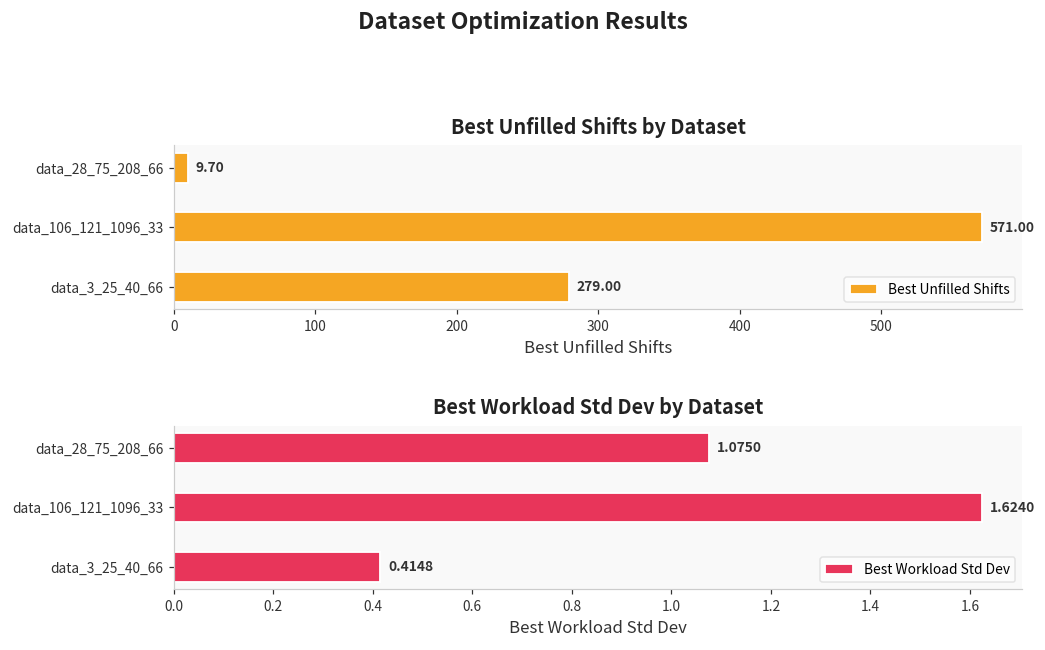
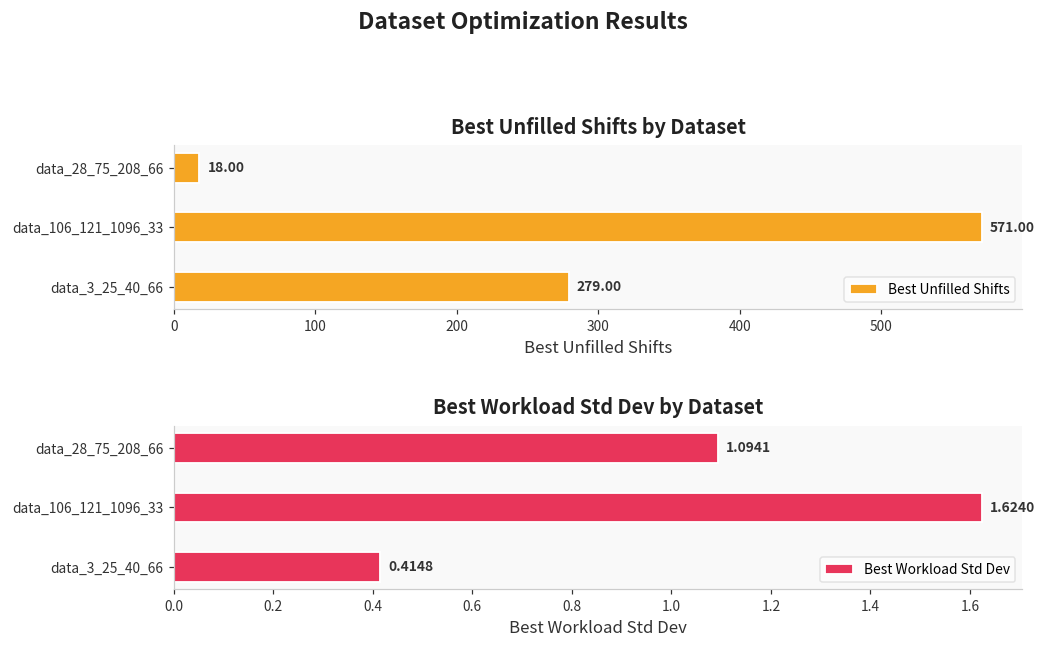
Best Unfilled Shifts by Dataset, data_28_75_208_66: 9.70 -> 18.00
Best Workload Std Dev by Dataset, data_28_75_208_66: 1.0750 -> 1.0941
